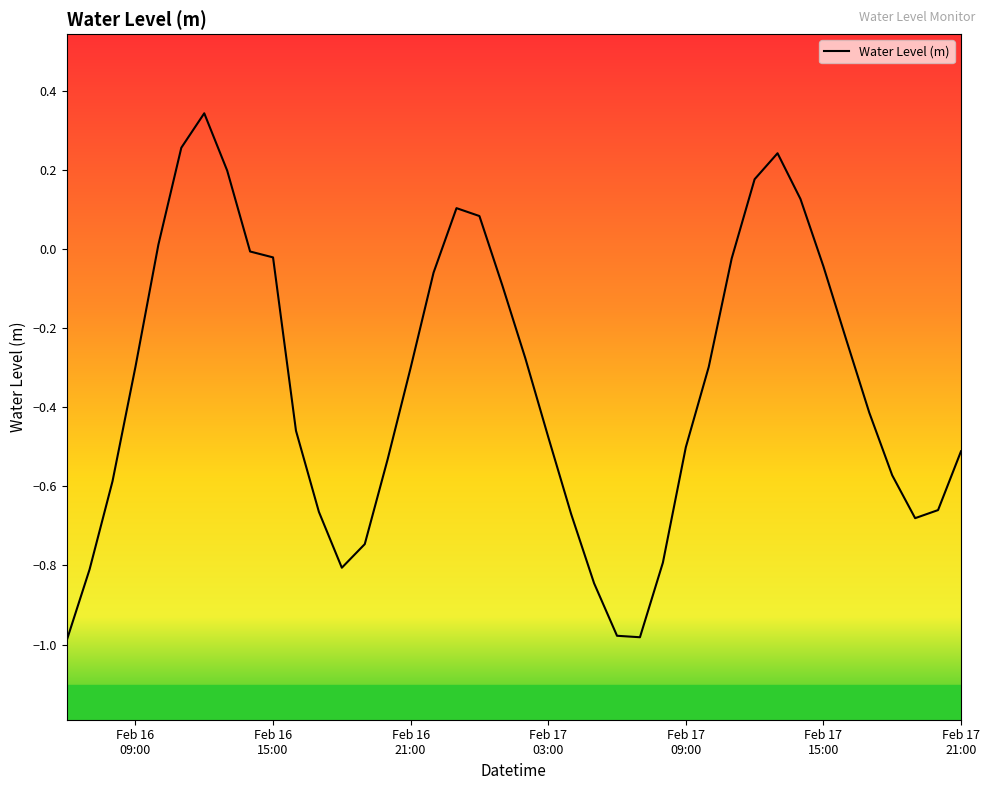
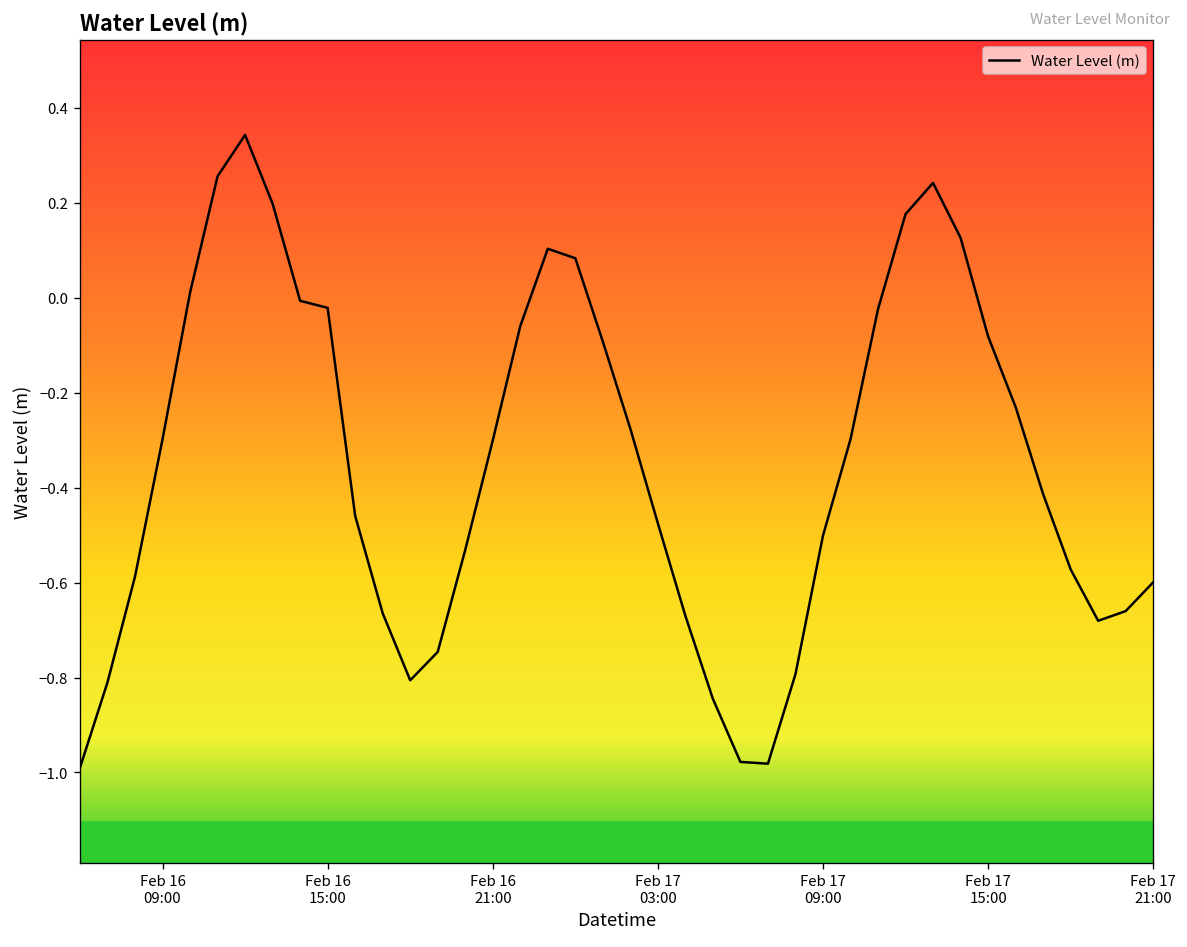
Feb 17 15:00: -0.04 -> -0.08
Feb 17 21:00: -0.51 -> -0.60
